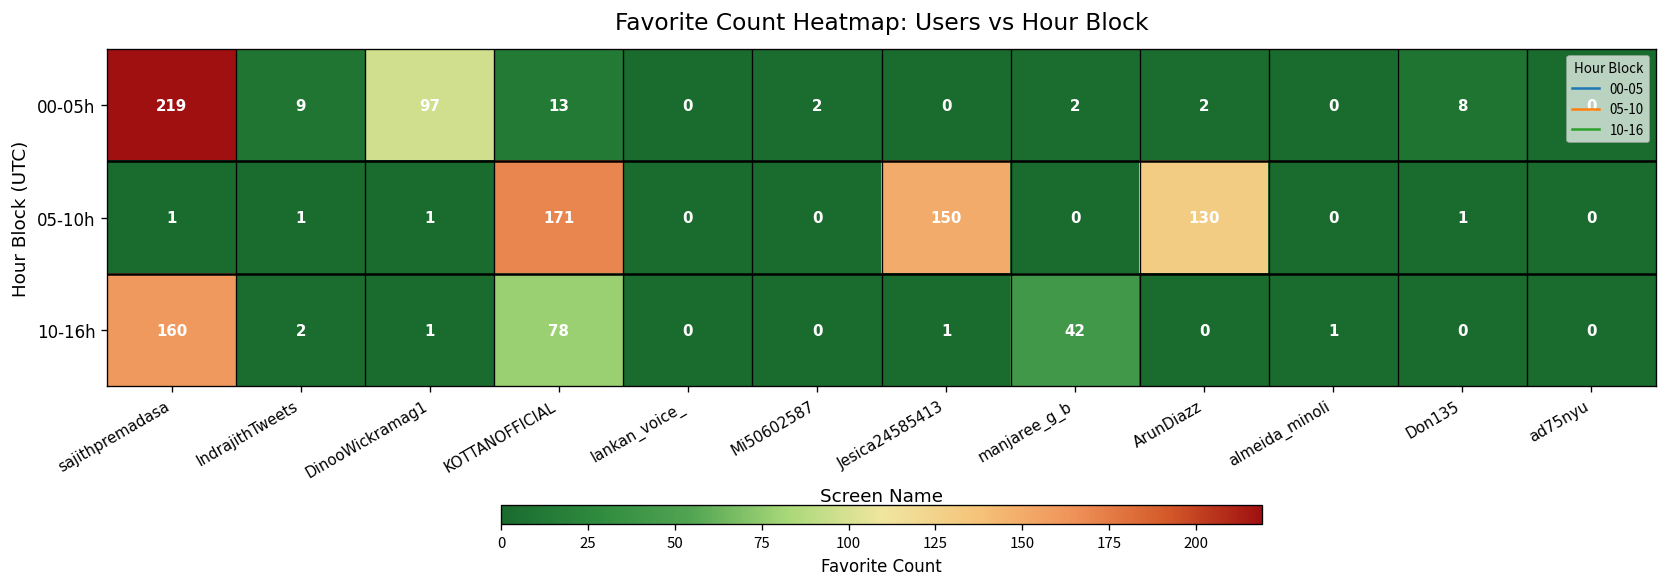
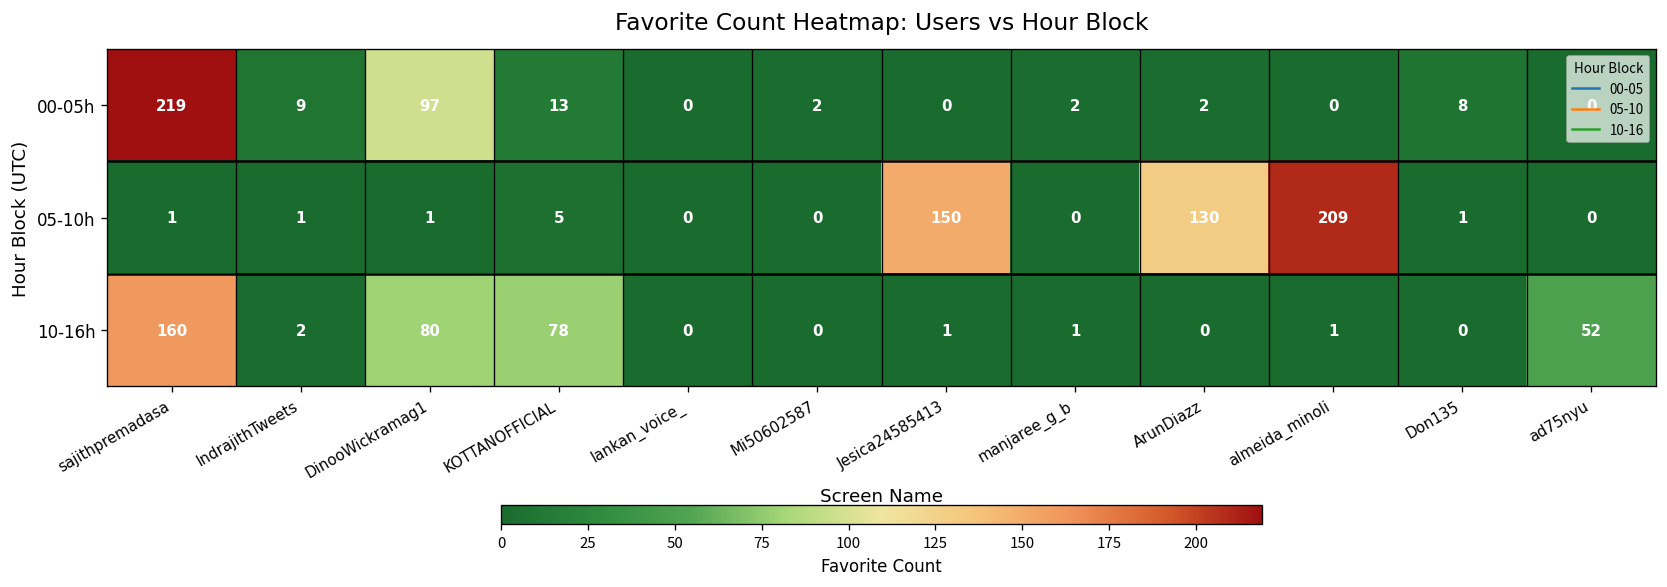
05-10h, KOTTANOFFICIAL: 171 -> 5
05-10h, almeida_minoli: 0 -> 209
10-16h, DinooWickramag1: 1 -> 80
10-16h, manjaree_g_b: 42 -> 1
10-16h, ad75nyu: 0 -> 52
